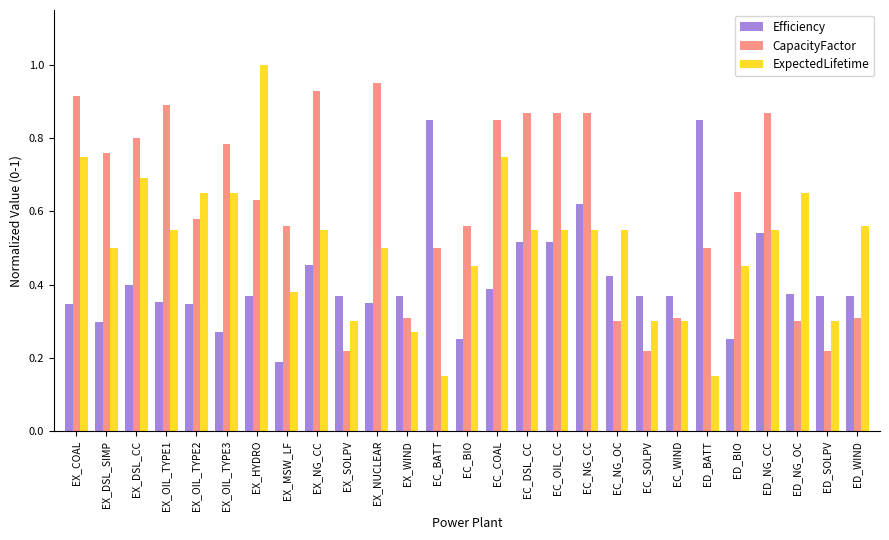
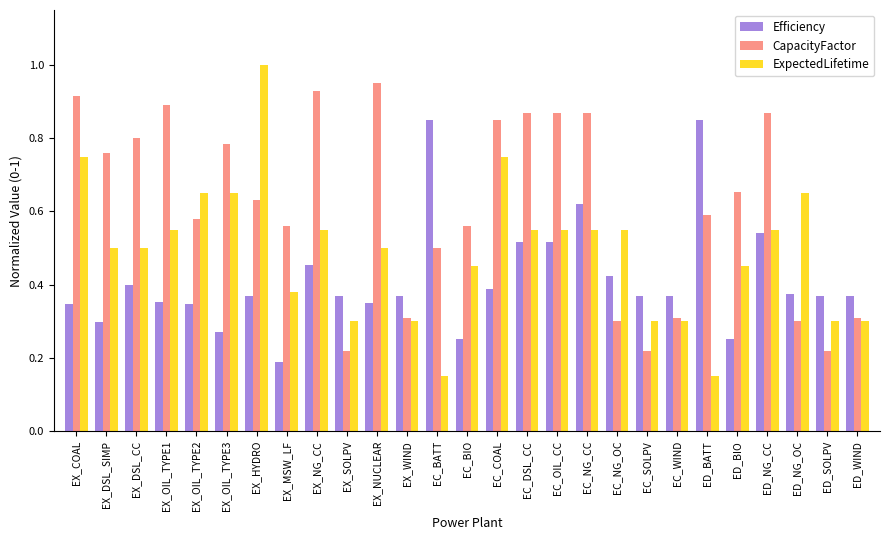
ExpectedLifetime, EX_DSL_CC: 0.69 -> 0.50
ExpectedLifetime, EX_WIND: 0.27 -> 0.30
CapacityFactor, ED_BATT: 0.50 -> 0.59
ExpectedLifetime, ED_WIND: 0.56 -> 0.30
